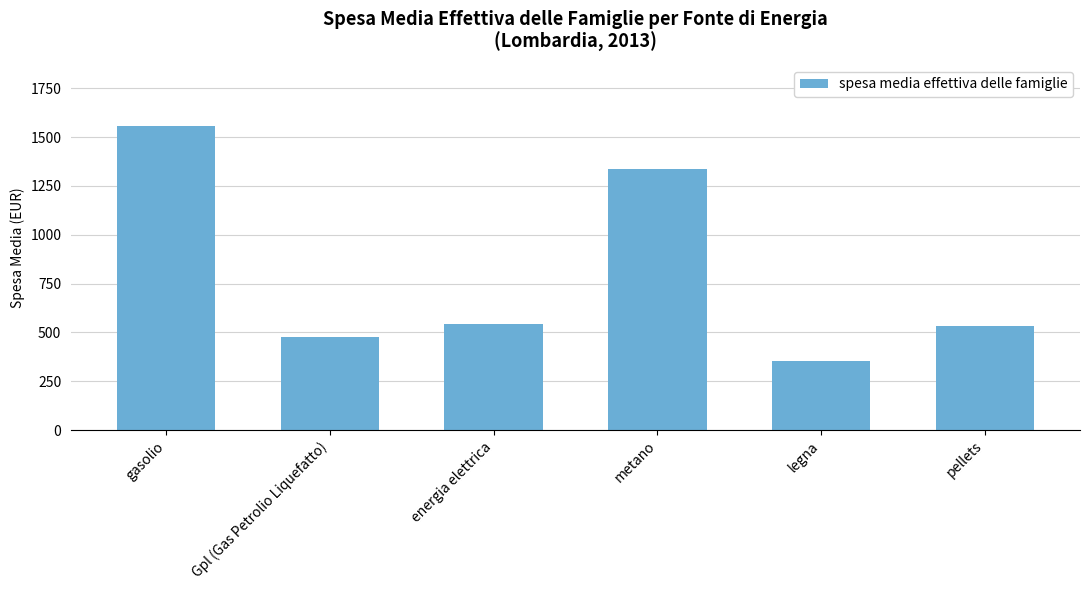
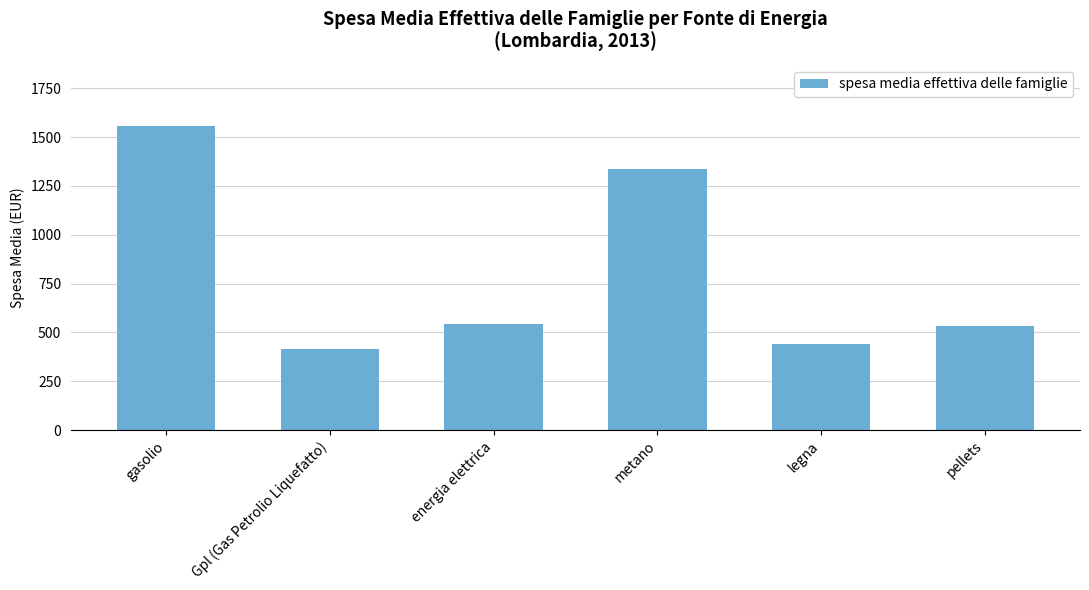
Gpl (Gas Petrolio Liquefatto): 470 -> 410
legna: 350 -> 440
